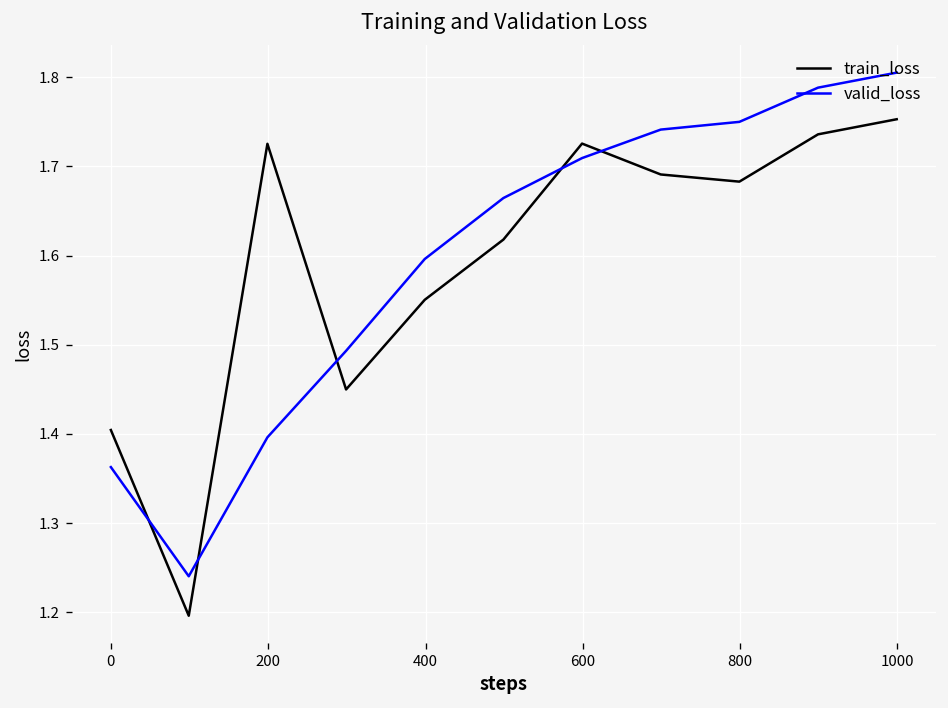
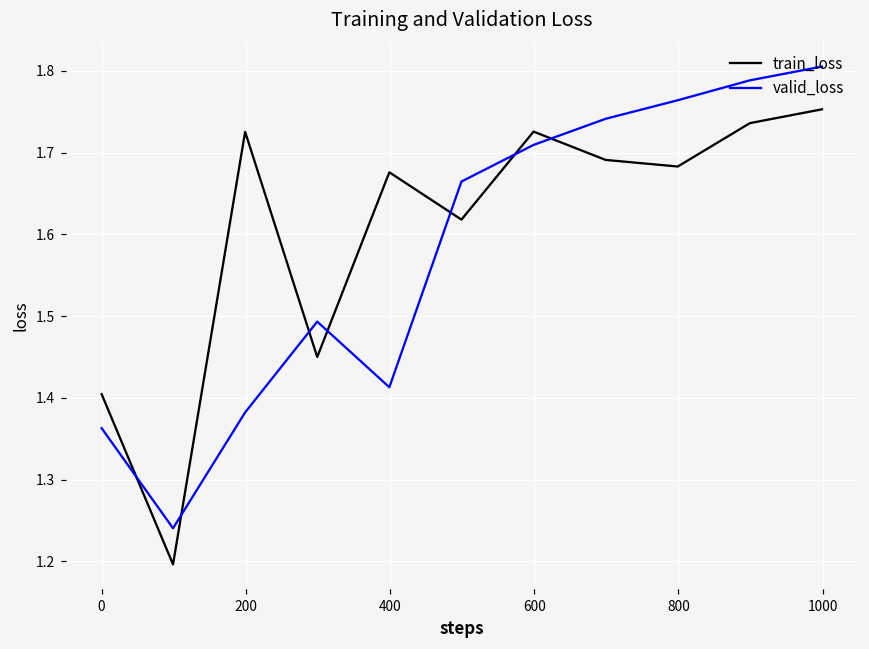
valid_loss, 200: 1.40 -> 1.38
train_loss, 400: 1.55 -> 1.68
valid_loss, 400: 1.60 -> 1.41
valid_loss, 800: 1.75 -> 1.76
